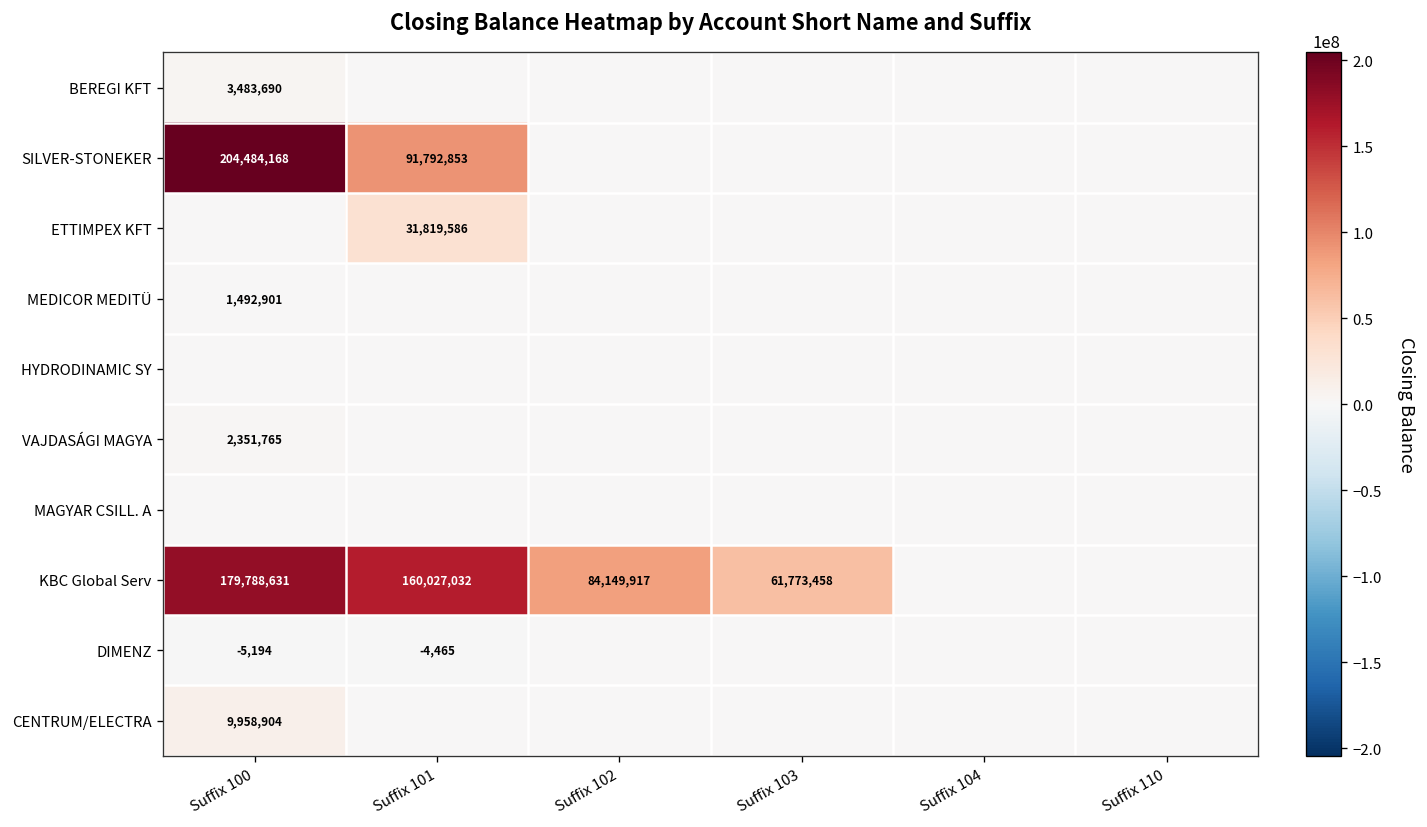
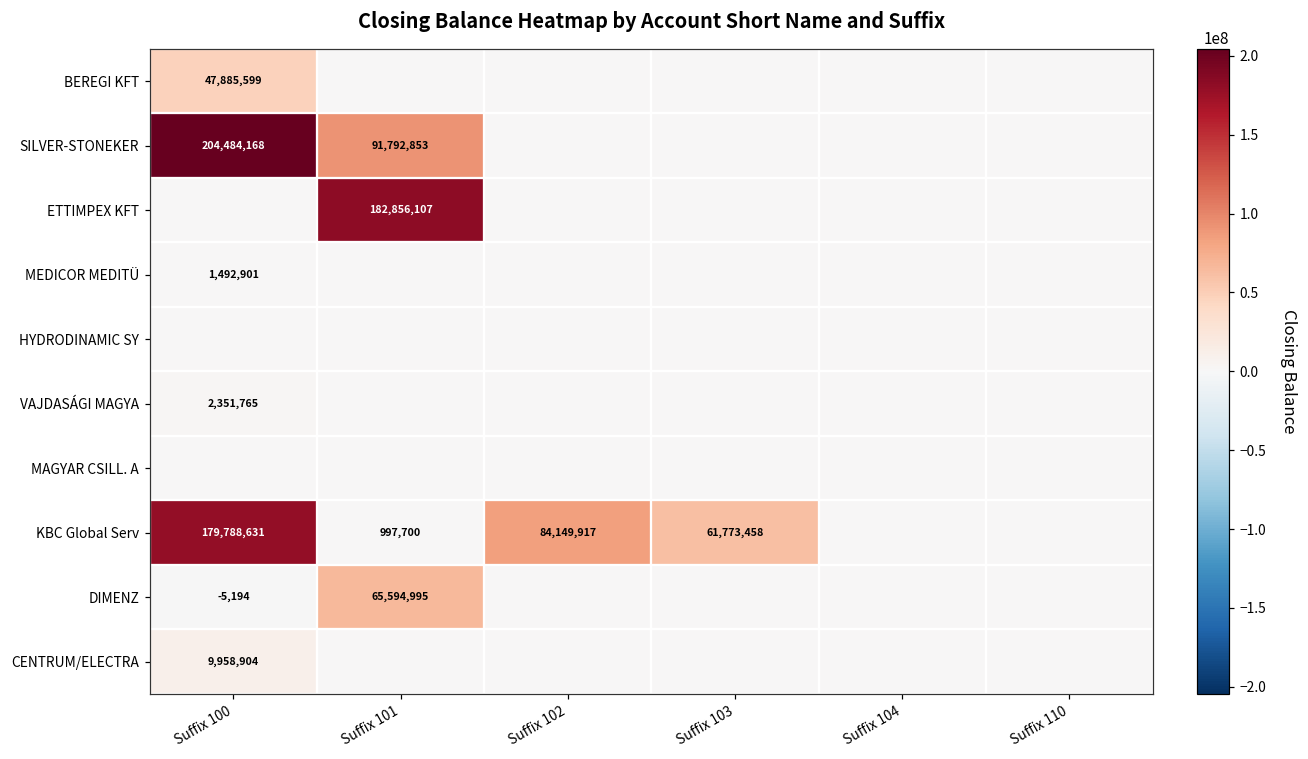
BEREGI KFT, Suffix 100: 3,483,690 -> 47,885,599
ETTIMPEX KFT, Suffix 101: 31,819,586 -> 182,856,107
KBC Global Serv, Suffix 101: 160,027,032 -> 997,700
DIMENZ, Suffix 101: -4,465 -> 65,594,995
